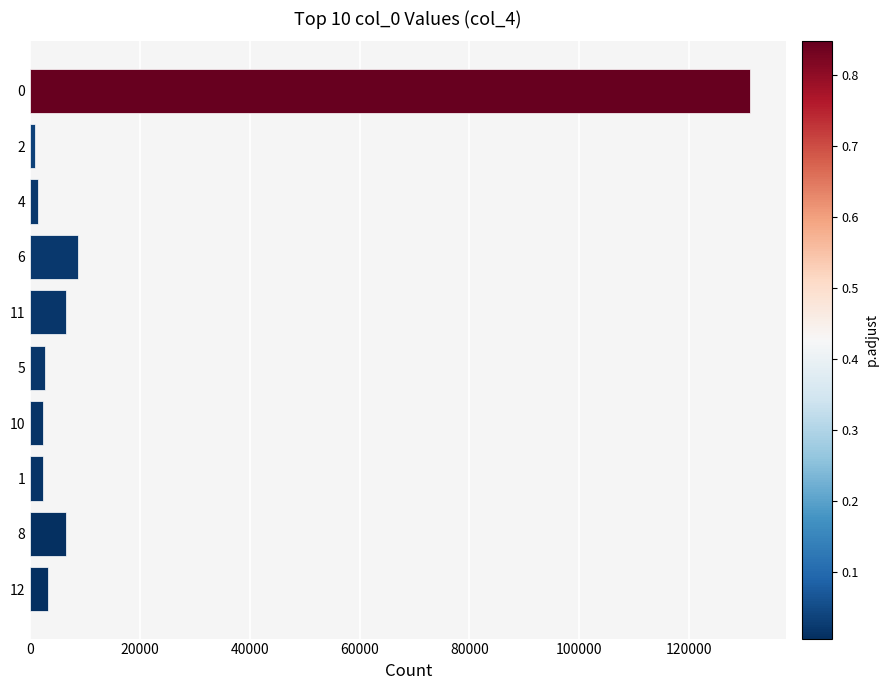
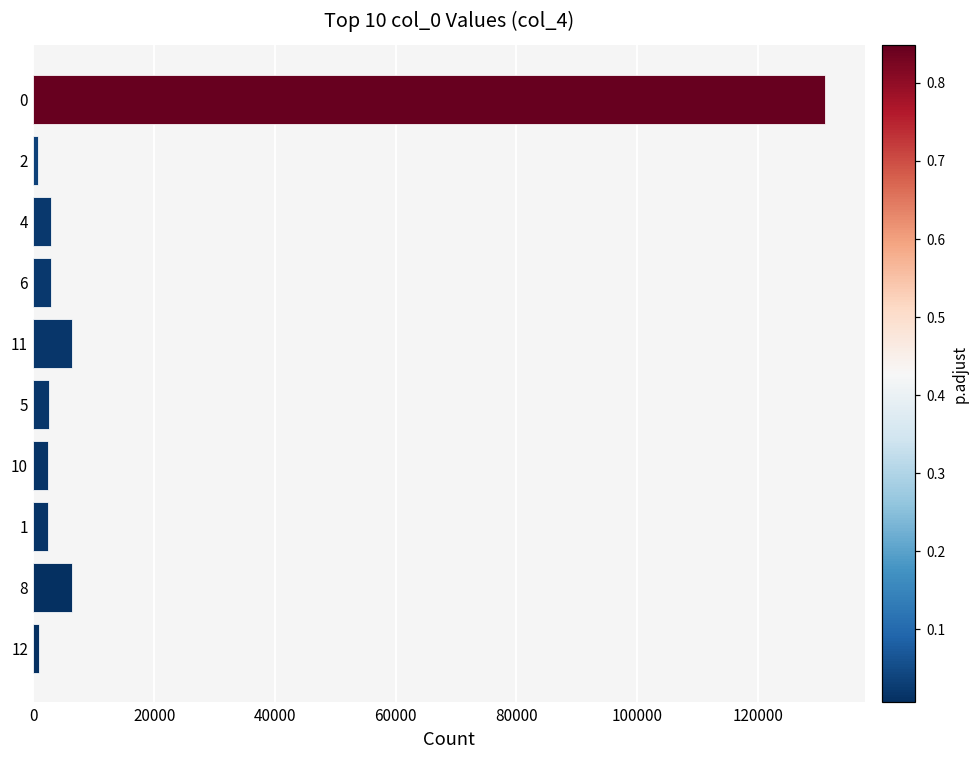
4: 1000 -> 3000
6: 9000 -> 3000
12: 3000 -> 1000
